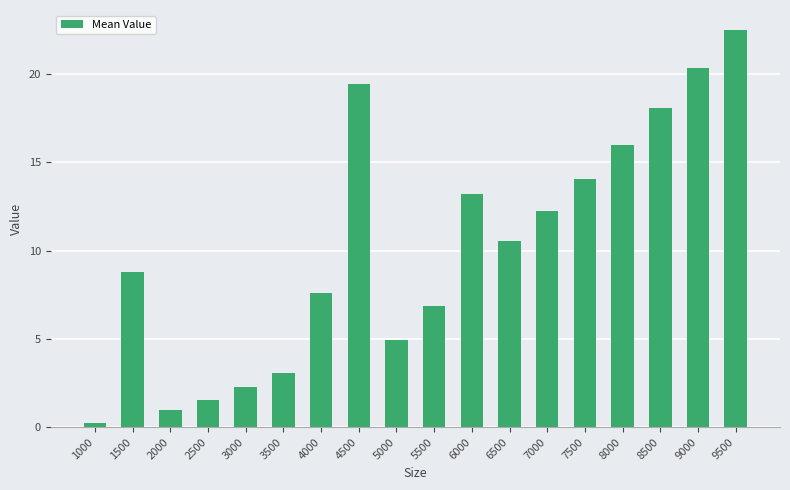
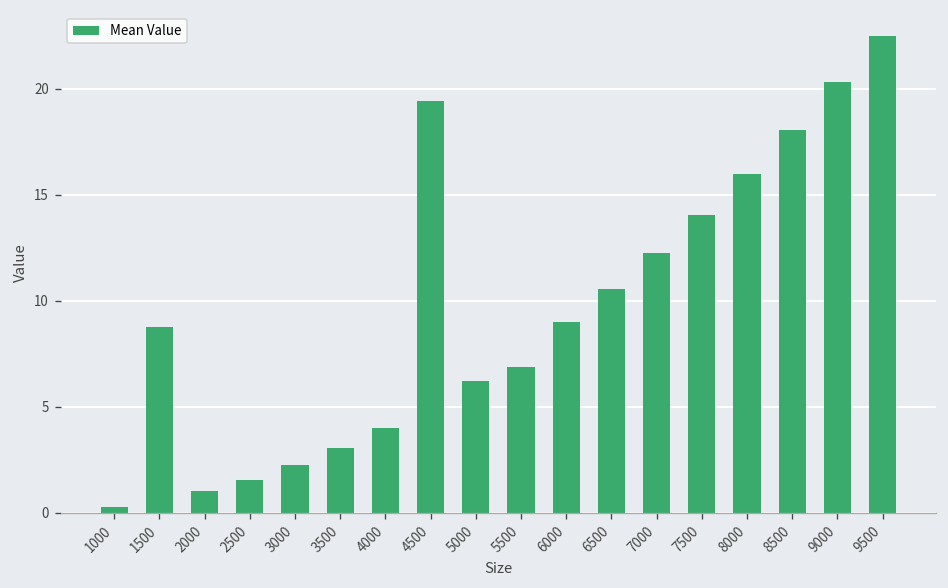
4000: 7.6 -> 4.0
5000: 5.0 -> 6.2
6000: 13.2 -> 9.0
